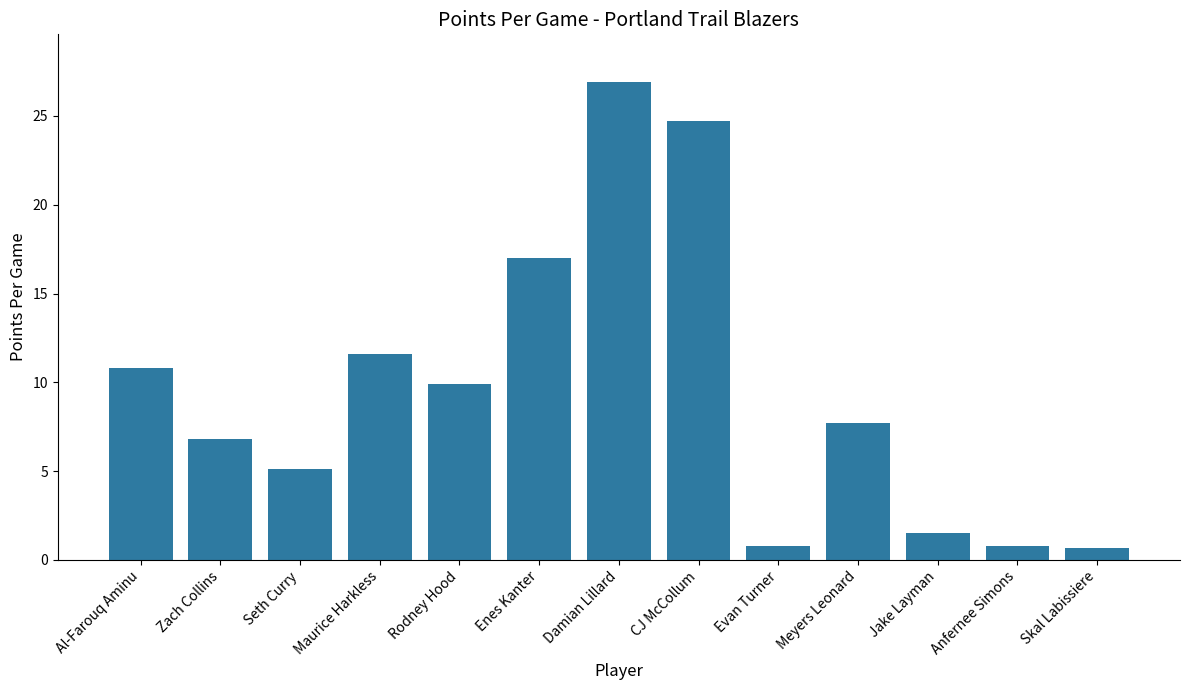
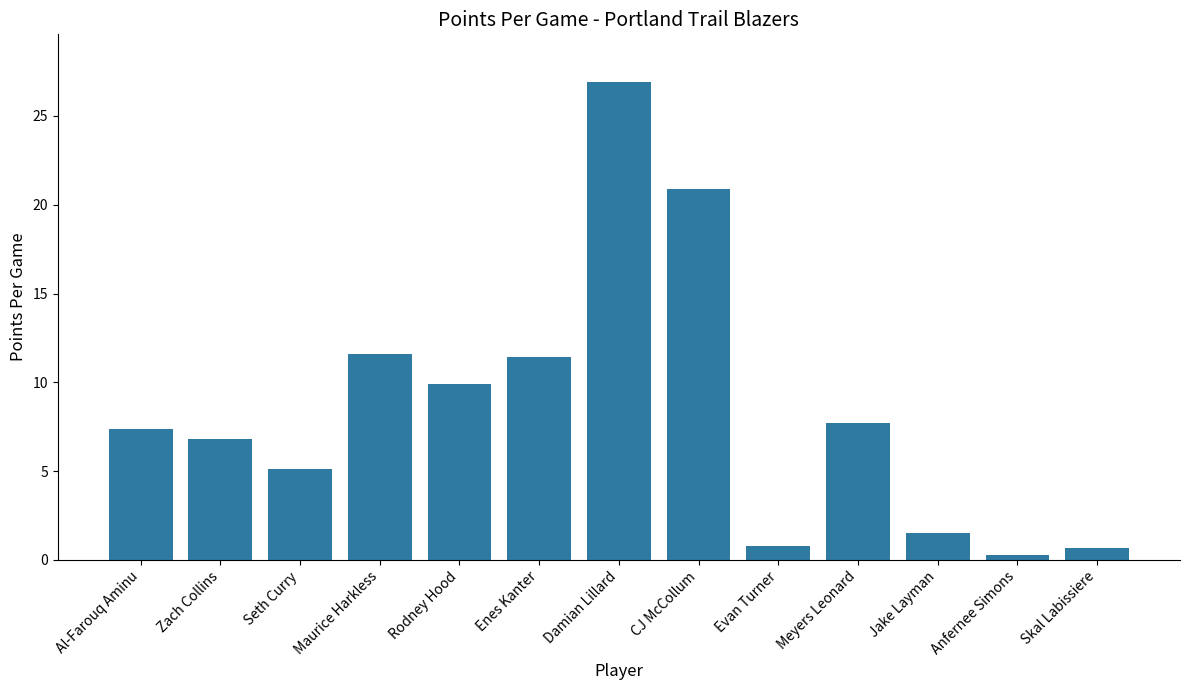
Al-Farouq Aminu: 10.8 -> 7.4
Enes Kanter: 17.0 -> 11.4
CJ McCollum: 24.7 -> 20.9
Anfernee Simons: 0.8 -> 0.3
